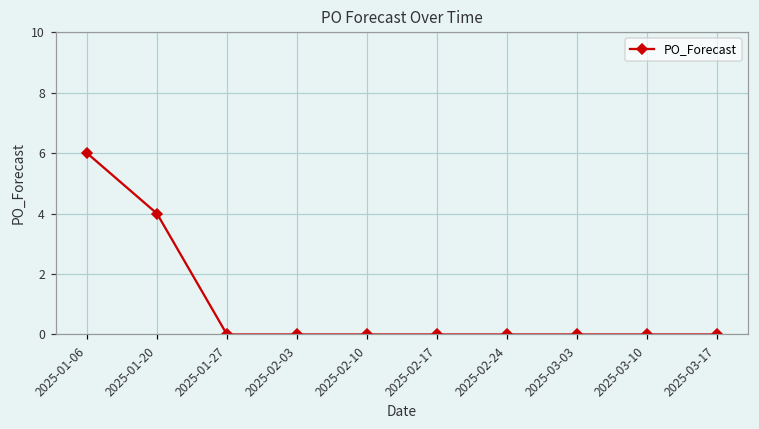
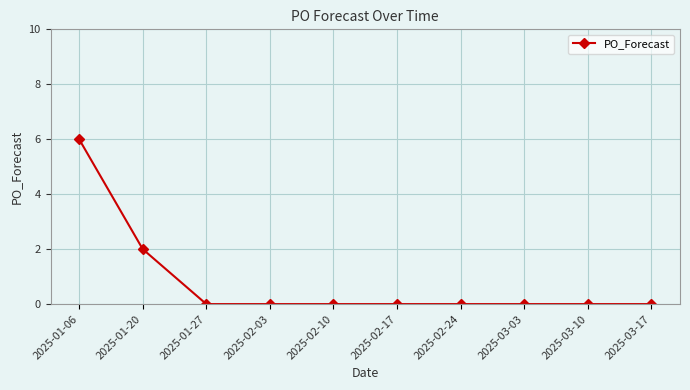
2025-01-20: 4 -> 2
